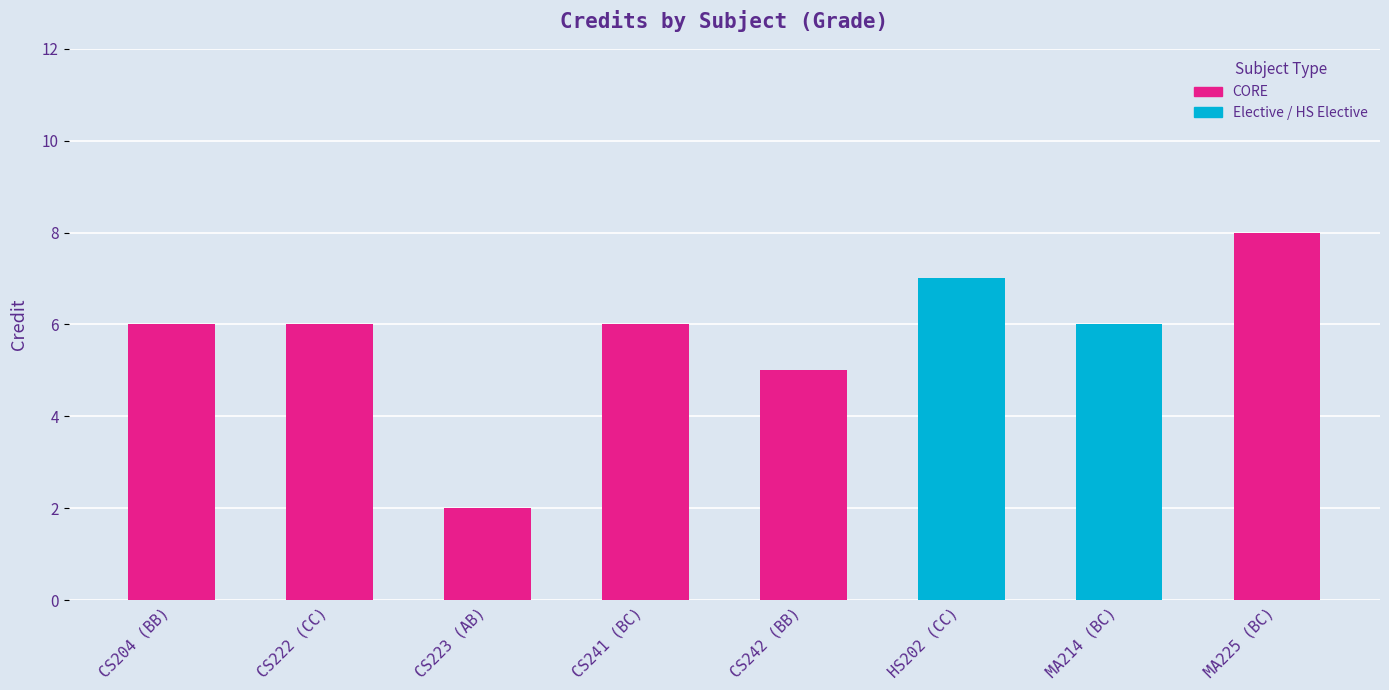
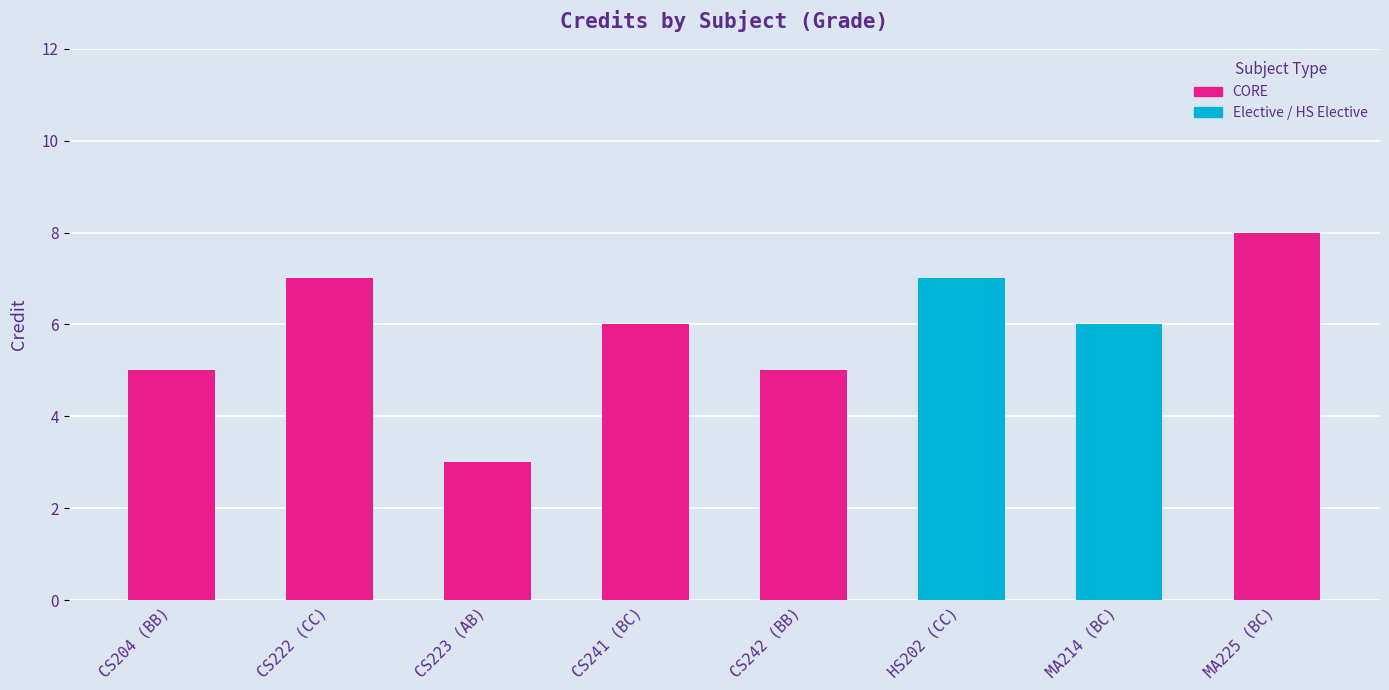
CS204 (BB): 6 -> 5
CS222 (CC): 6 -> 7
CS223 (AB): 2 -> 3
